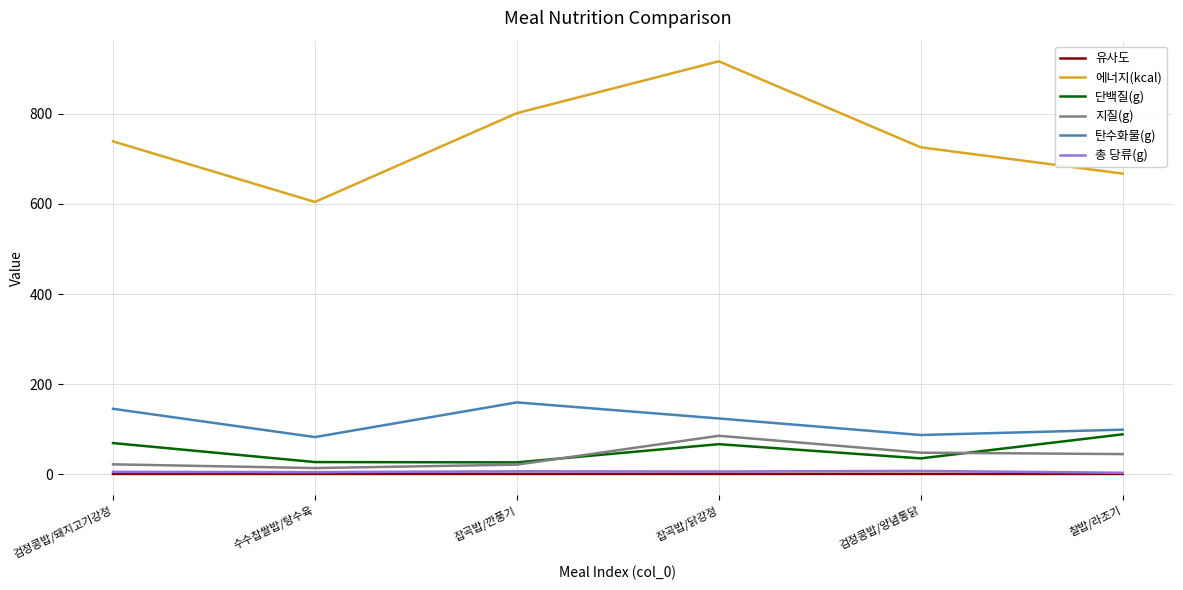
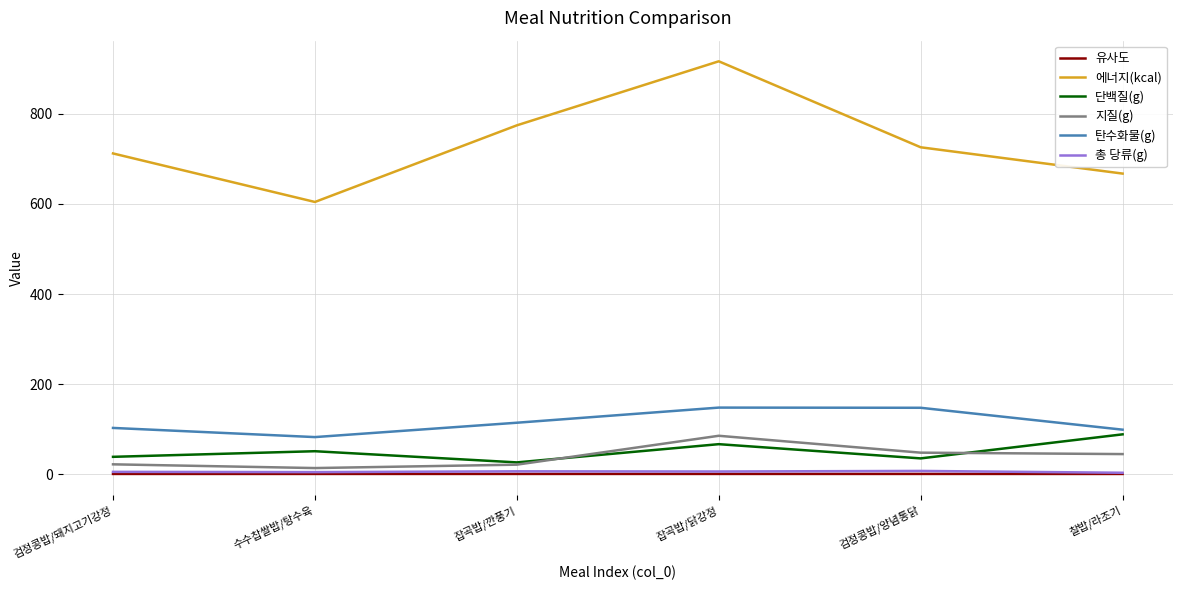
에너지(kcal), 검정콩밥/돼지고기강정: 740 -> 710
단백질(g), 검정콩밥/돼지고기강정: 70 -> 40
탄수화물(g), 검정콩밥/돼지고기강정: 150 -> 100
단백질(g), 수수찹쌀밥/탕수육: 30 -> 50
에너지(kcal), 잡곡밥/깐풍기: 800 -> 770
탄수화물(g), 잡곡밥/깐풍기: 160 -> 110
탄수화물(g), 잡곡밥/닭강정: 120 -> 150
탄수화물(g), 검정콩밥/양념통닭: 90 -> 150
